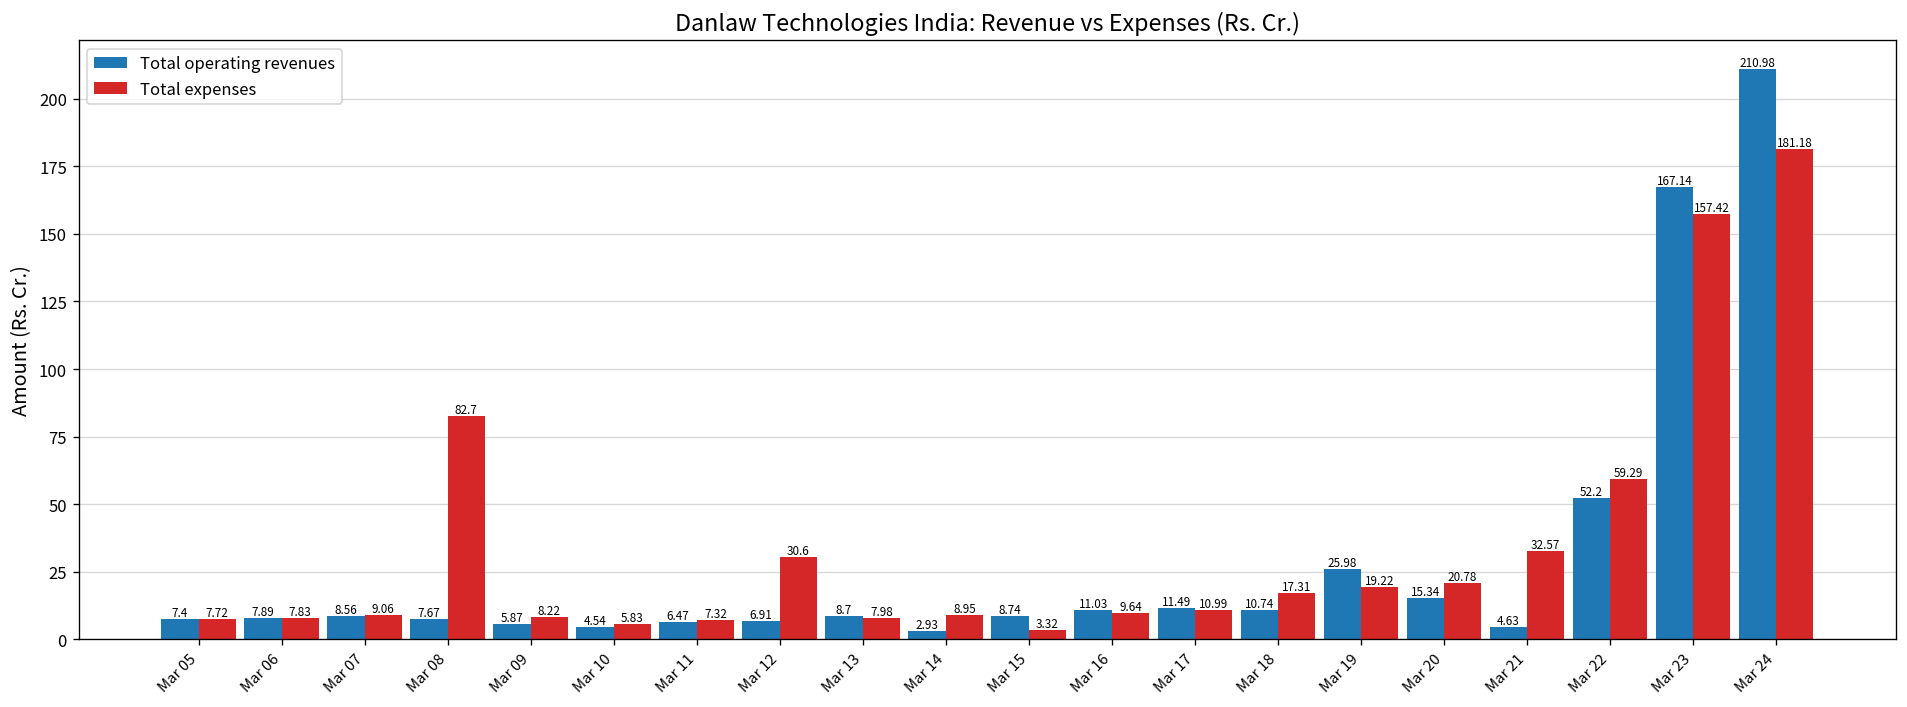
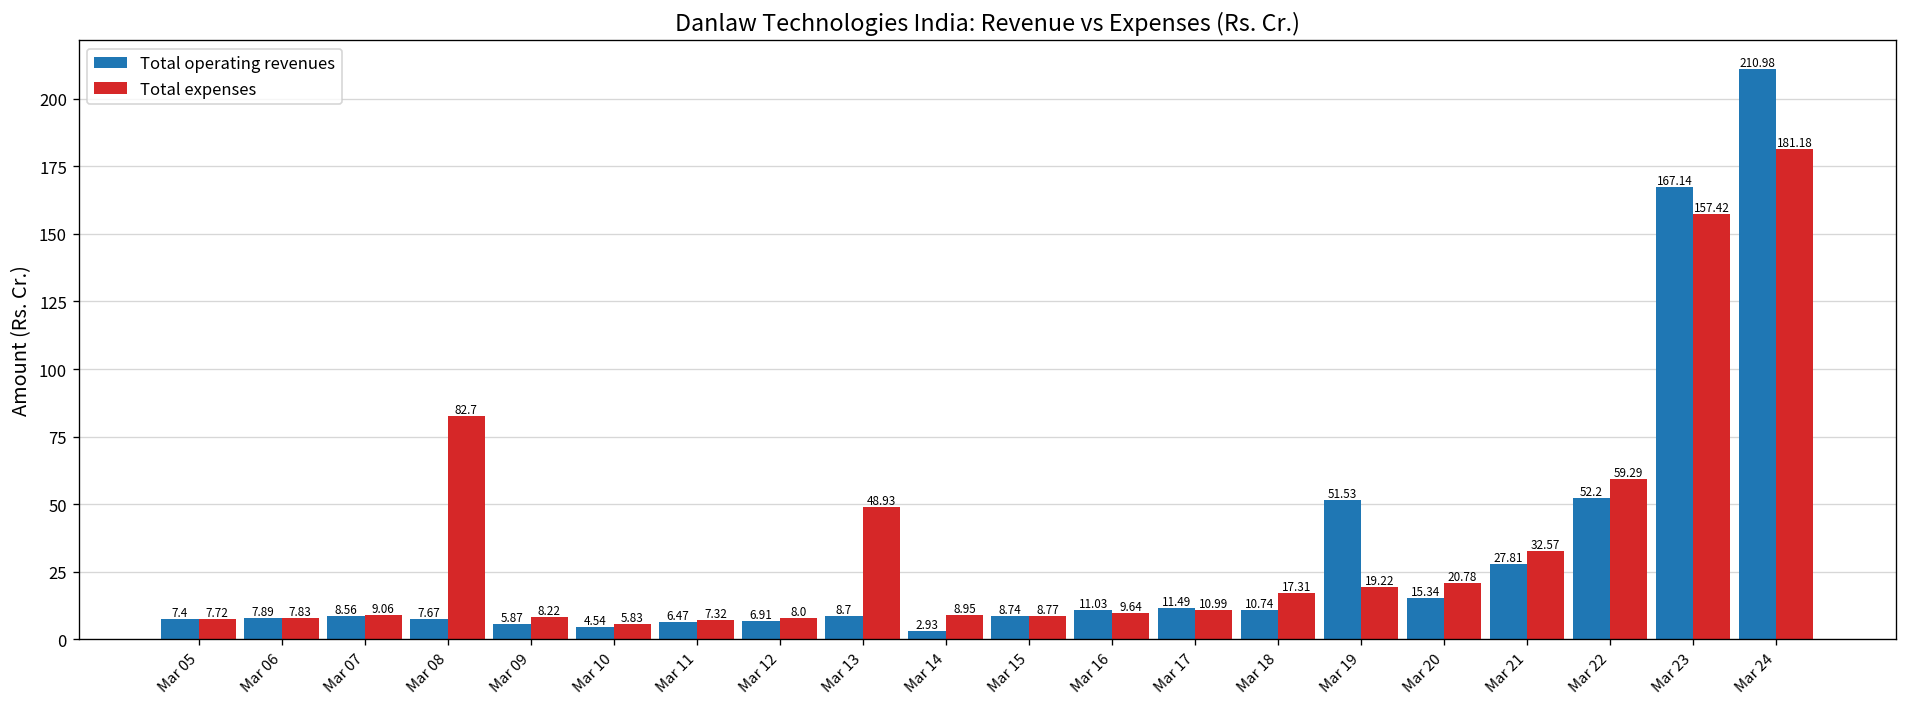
Total expenses, Mar 12: 30.6 -> 8.0
Total expenses, Mar 13: 7.98 -> 48.93
Total expenses, Mar 15: 3.32 -> 8.77
Total operating revenues, Mar 19: 25.98 -> 51.53
Total operating revenues, Mar 21: 4.63 -> 27.81
